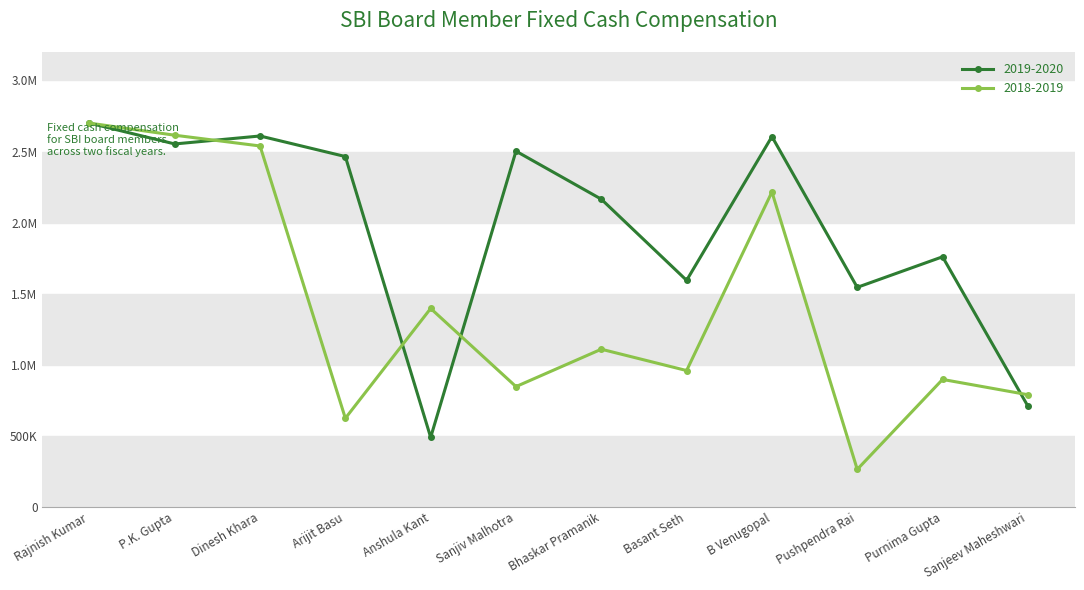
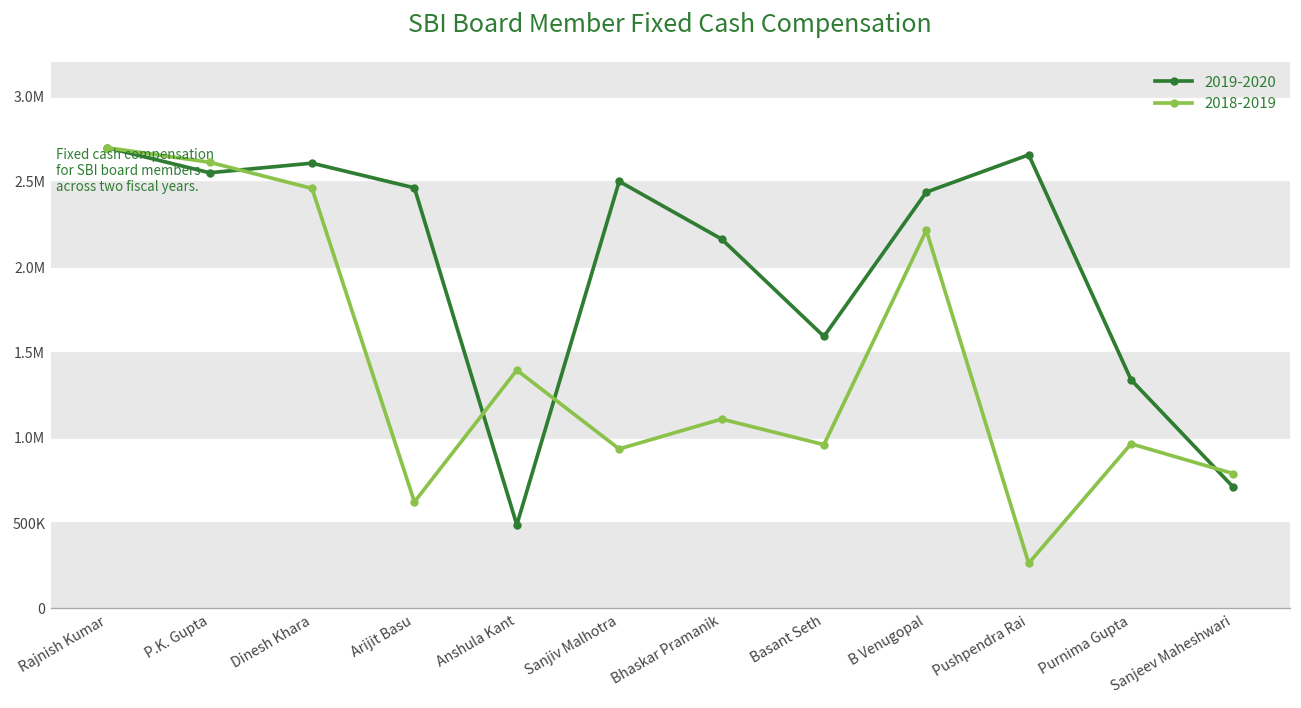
2018-2019, Dinesh Khara: 2540000 -> 2460000
2018-2019, Sanjiv Malhotra: 850000 -> 940000
2019-2020, B Venugopal: 2610000 -> 2440000
2019-2020, Pushpendra Rai: 1550000 -> 2660000
2019-2020, Purnima Gupta: 1760000 -> 1340000
2018-2019, Purnima Gupta: 900000 -> 970000
